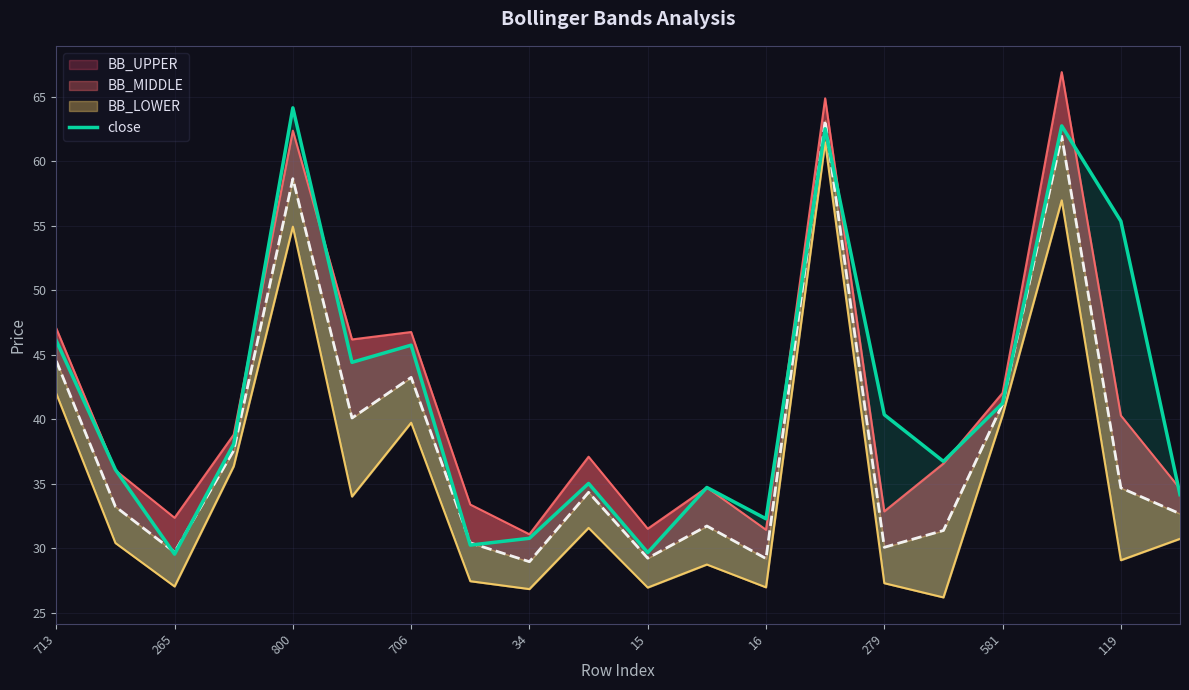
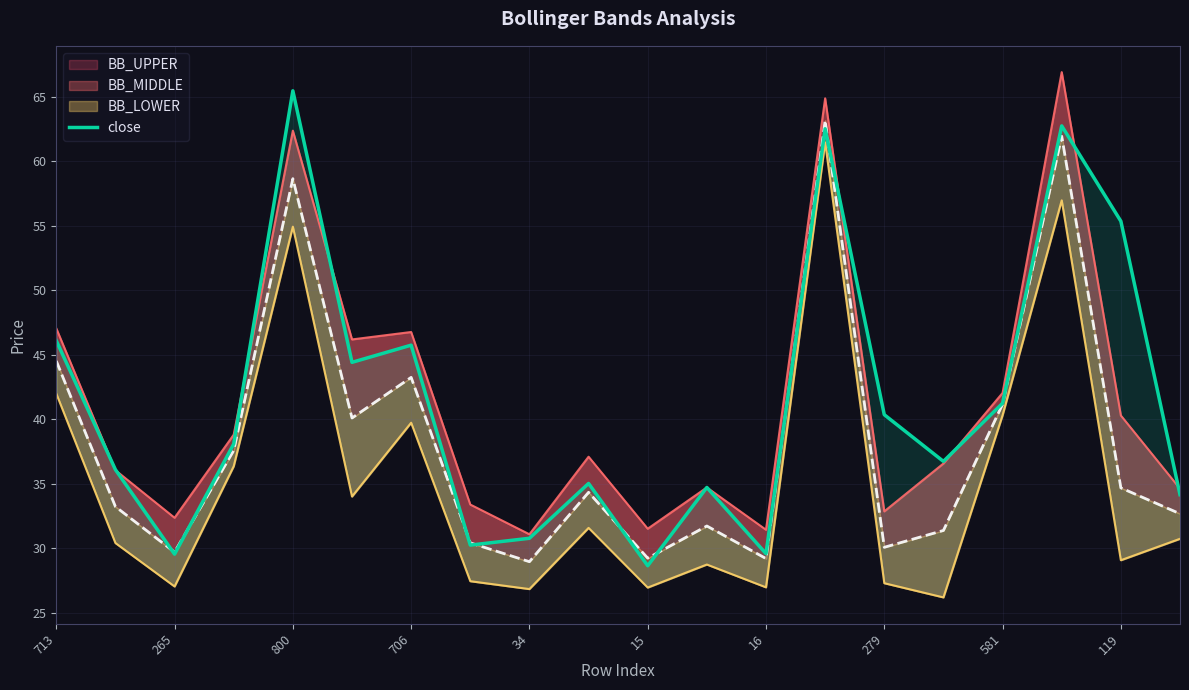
close, 800: 64.1 -> 65.5
close, 15: 29.7 -> 28.6
close, 16: 32.3 -> 29.6
